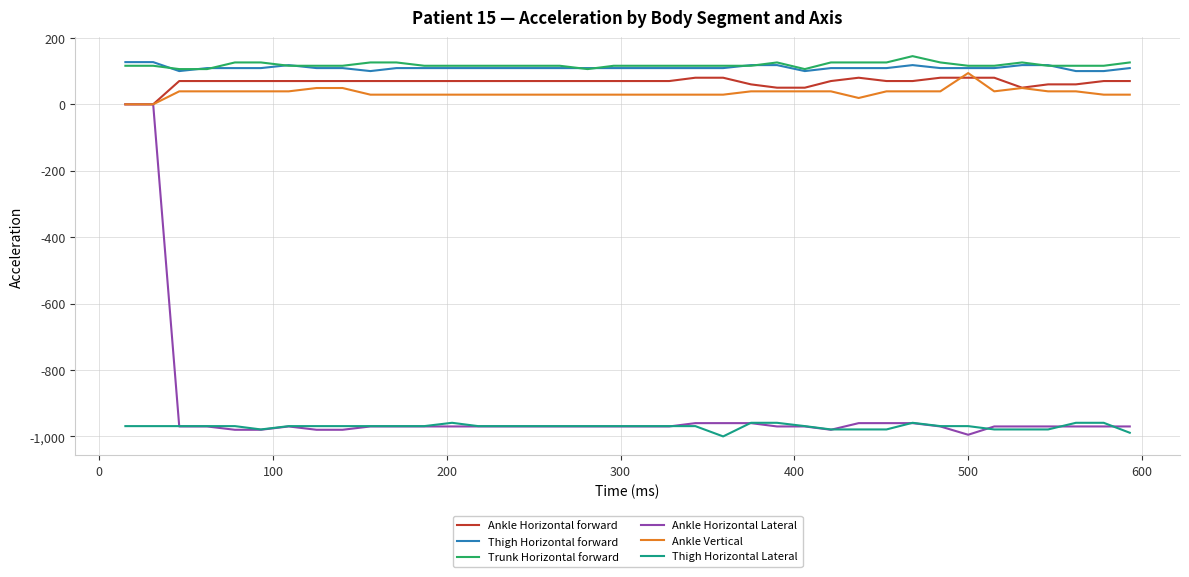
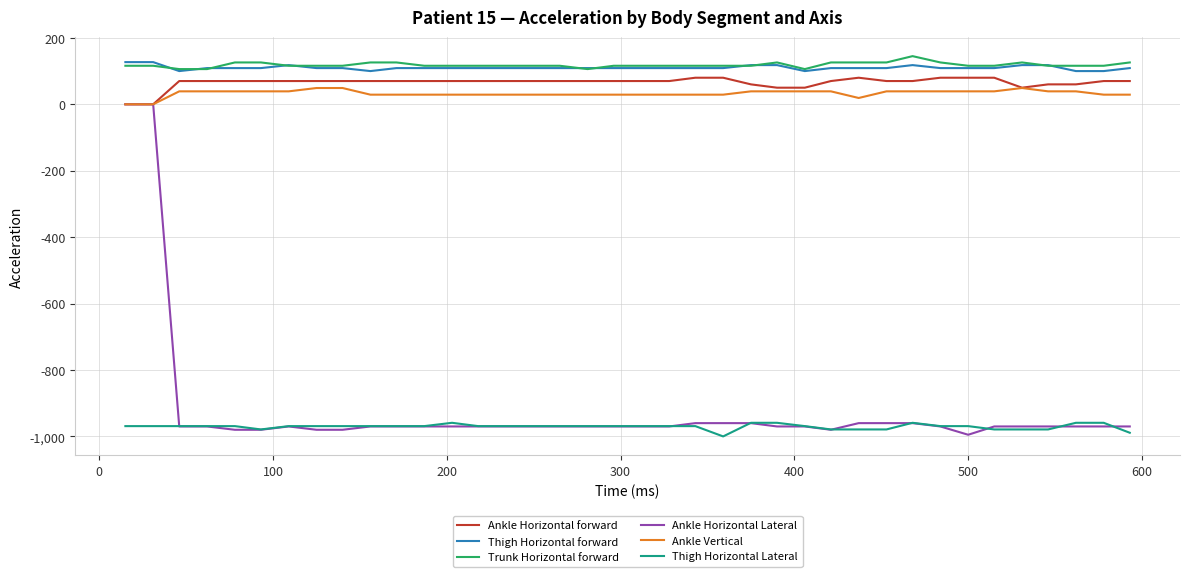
Ankle Vertical, 500: 90 -> 40
